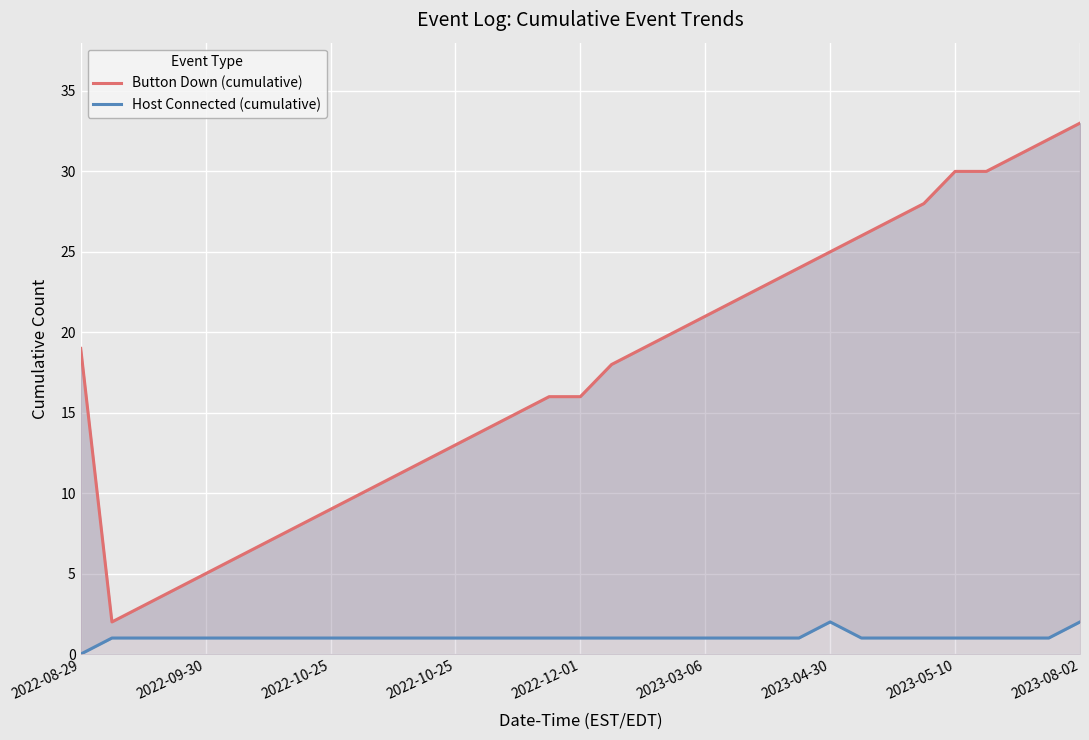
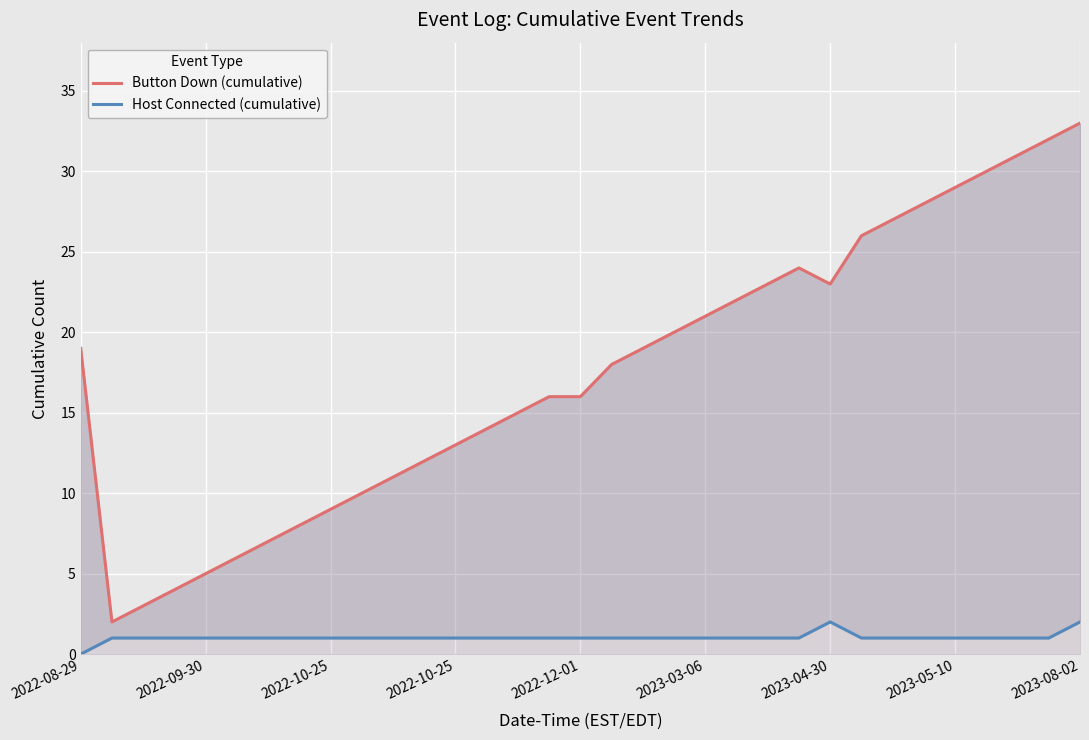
Button Down (cumulative), 2023-04-30: 25 -> 23
Button Down (cumulative), 2023-05-10: 30 -> 29
